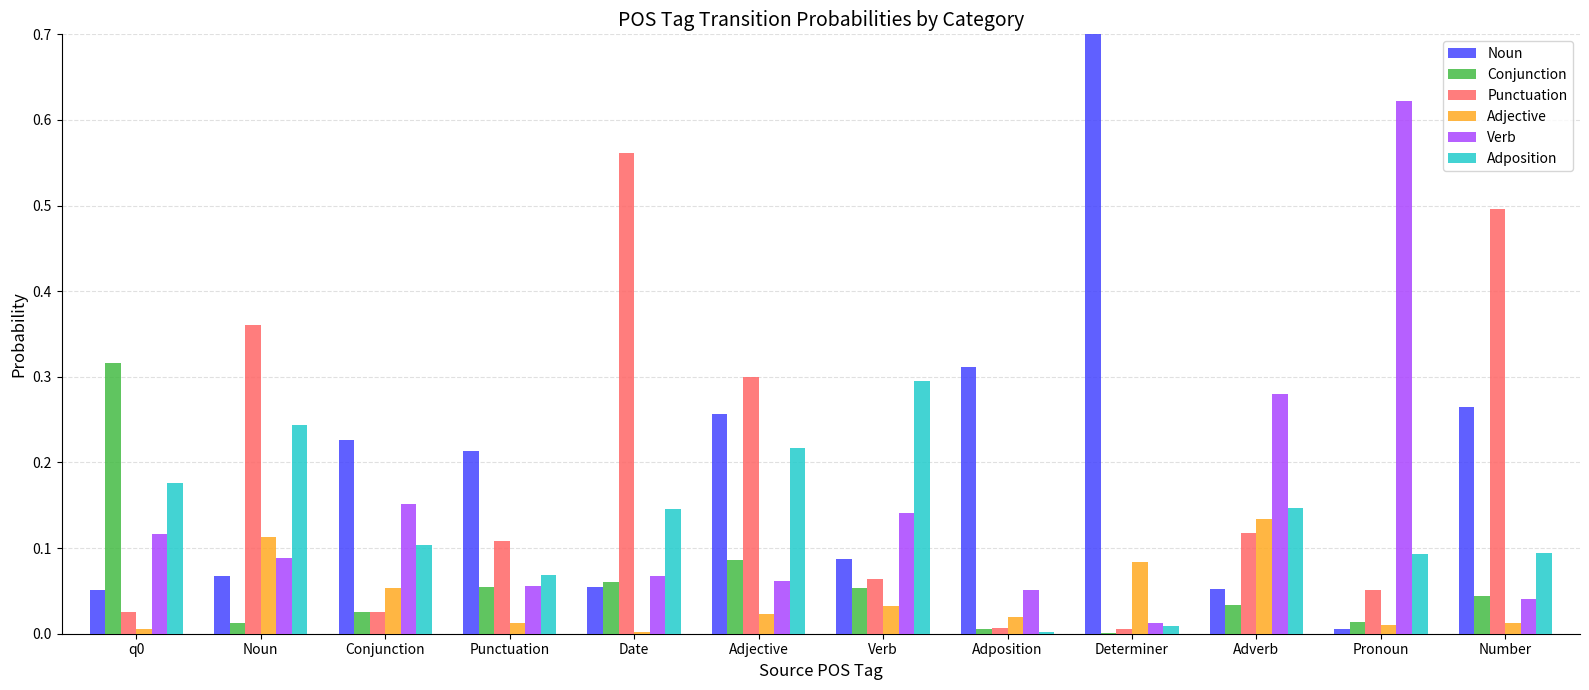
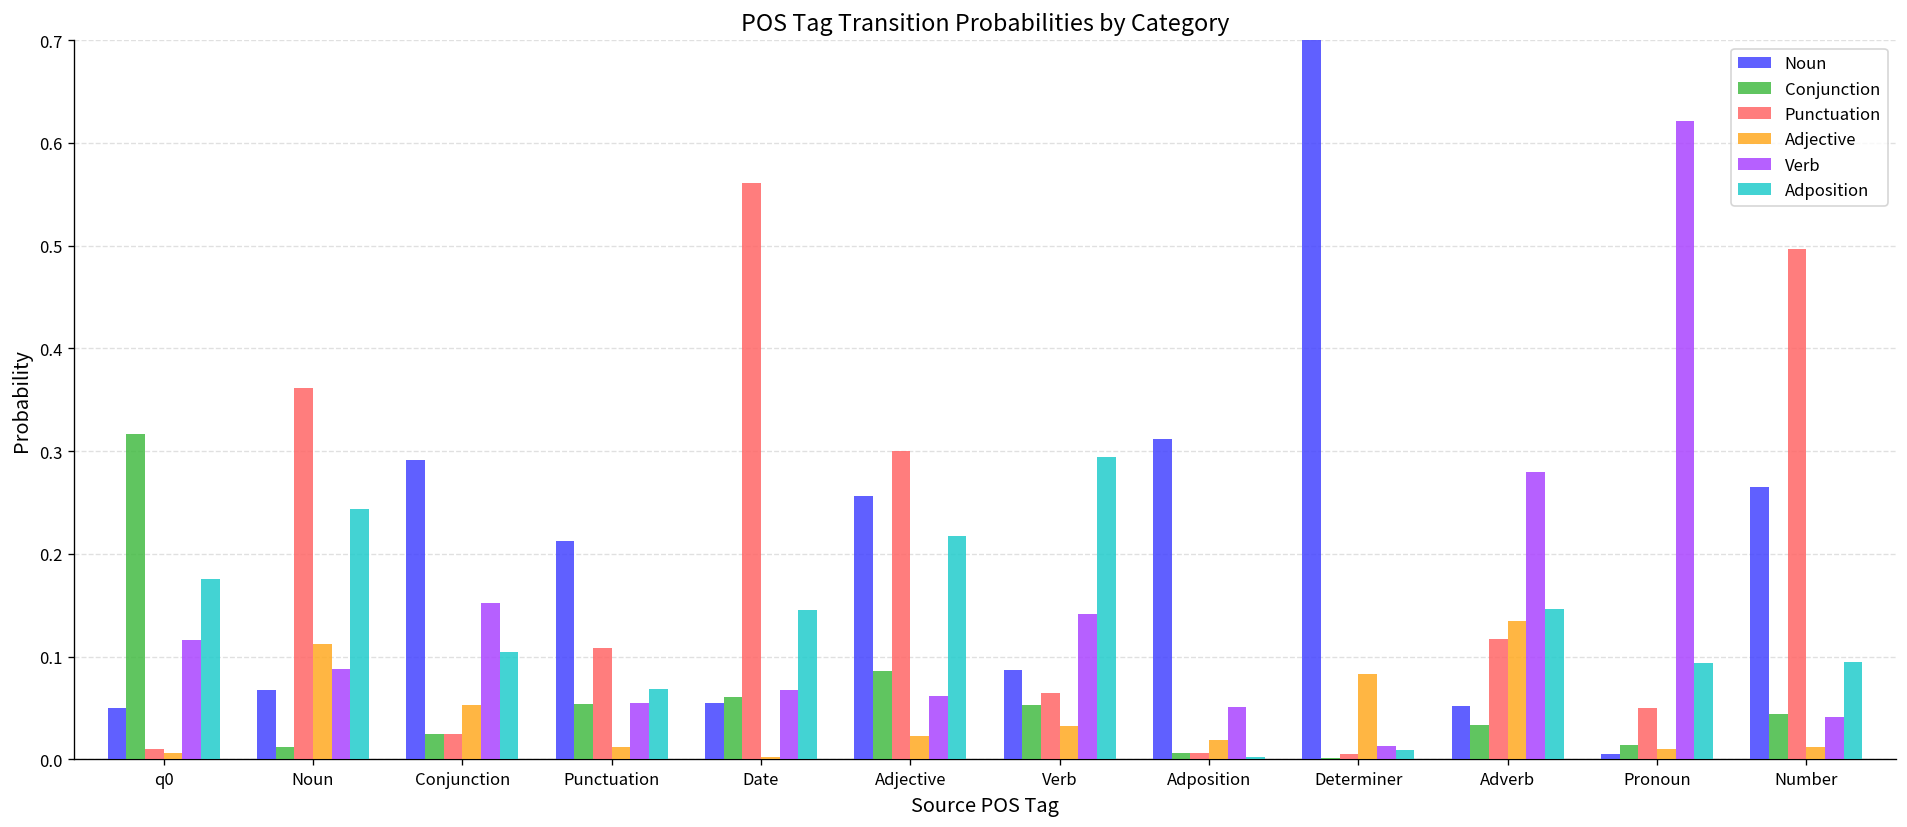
Punctuation, q0: 0.03 -> 0.01
Noun, Conjunction: 0.23 -> 0.29
